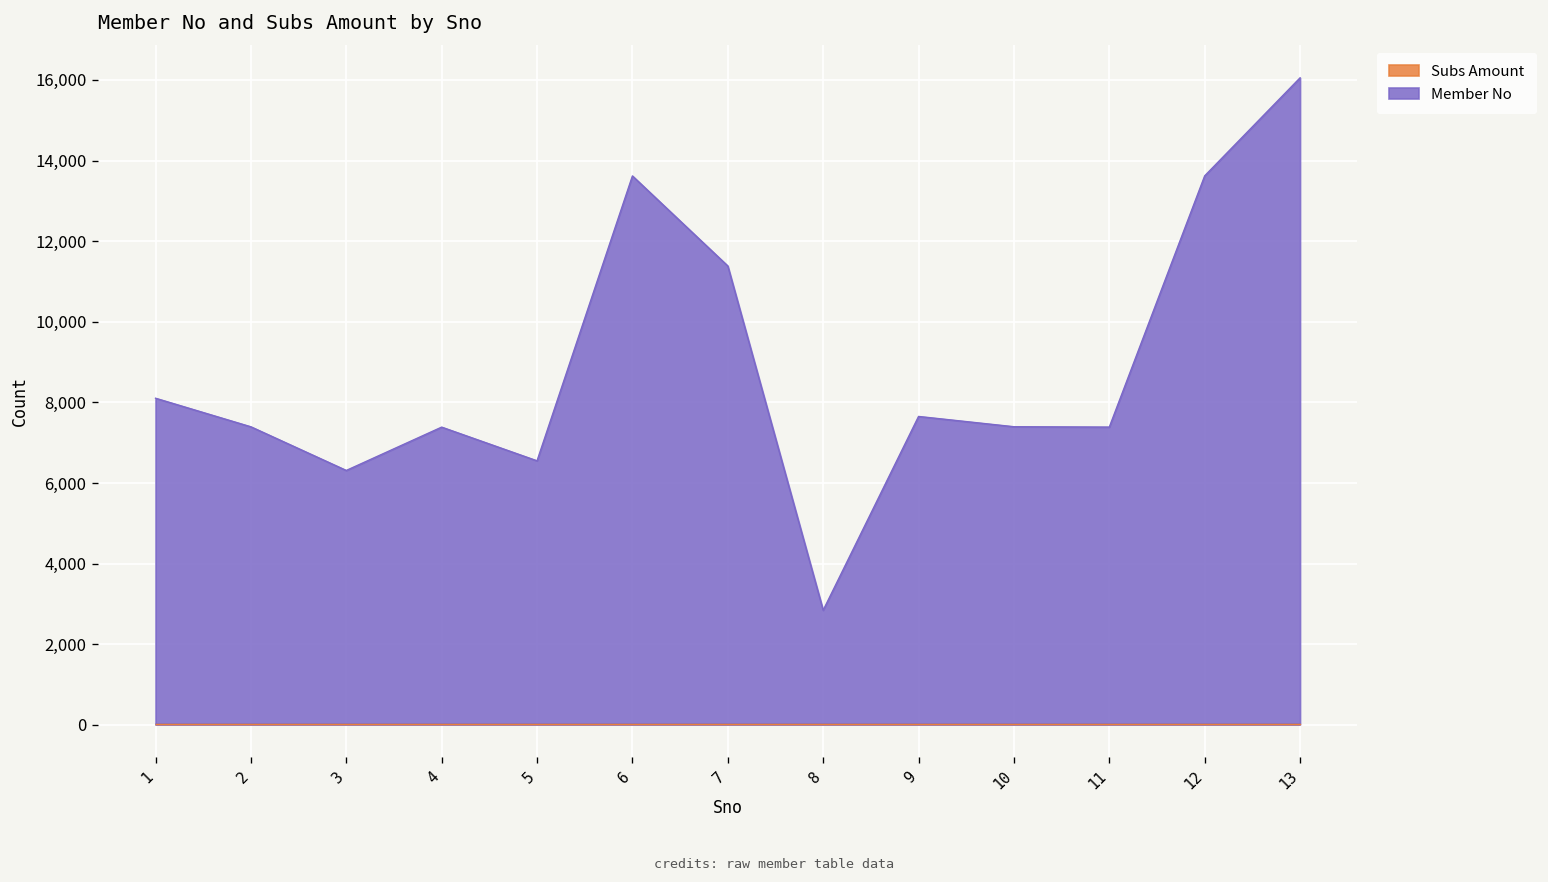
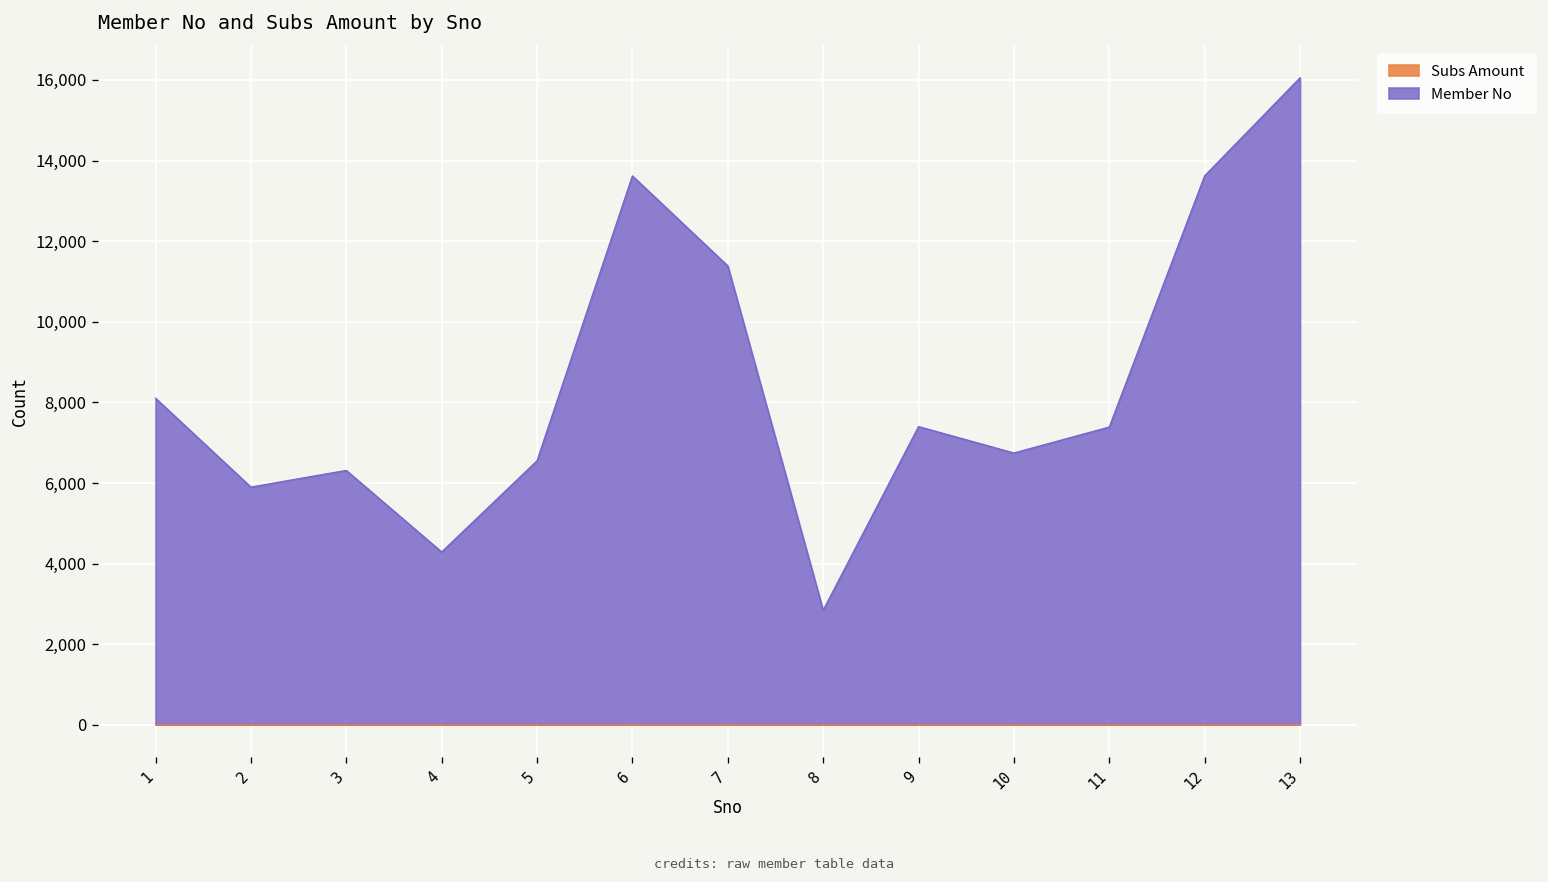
Member No, 2: 7,400 -> 5,900
Member No, 4: 7,400 -> 4,300
Member No, 9: 7,700 -> 7,400
Member No, 10: 7,400 -> 6,700
